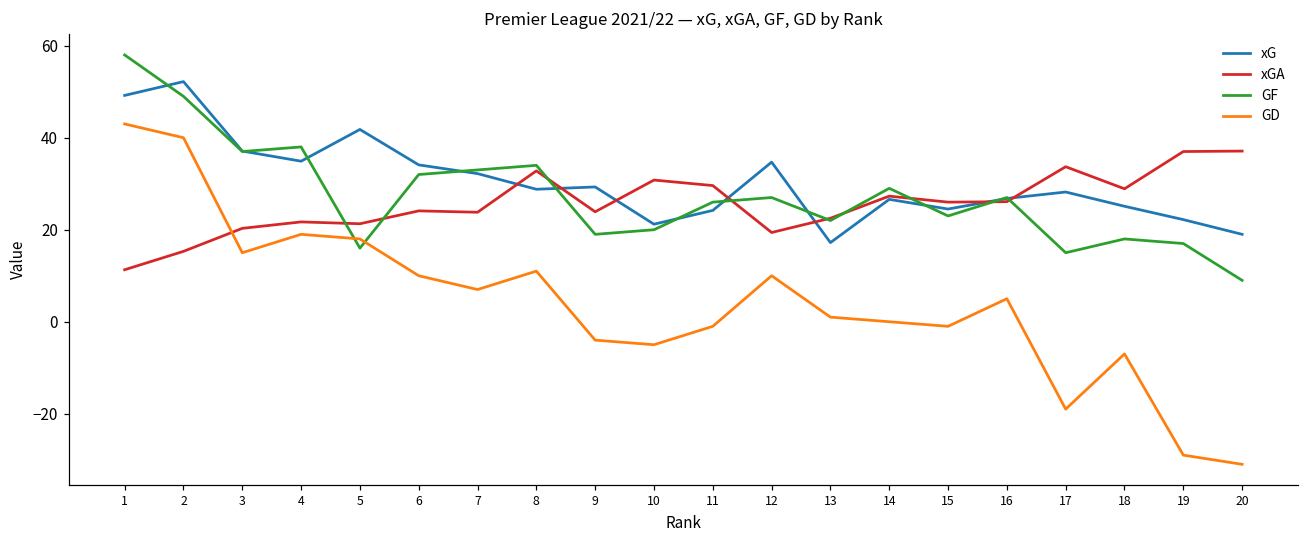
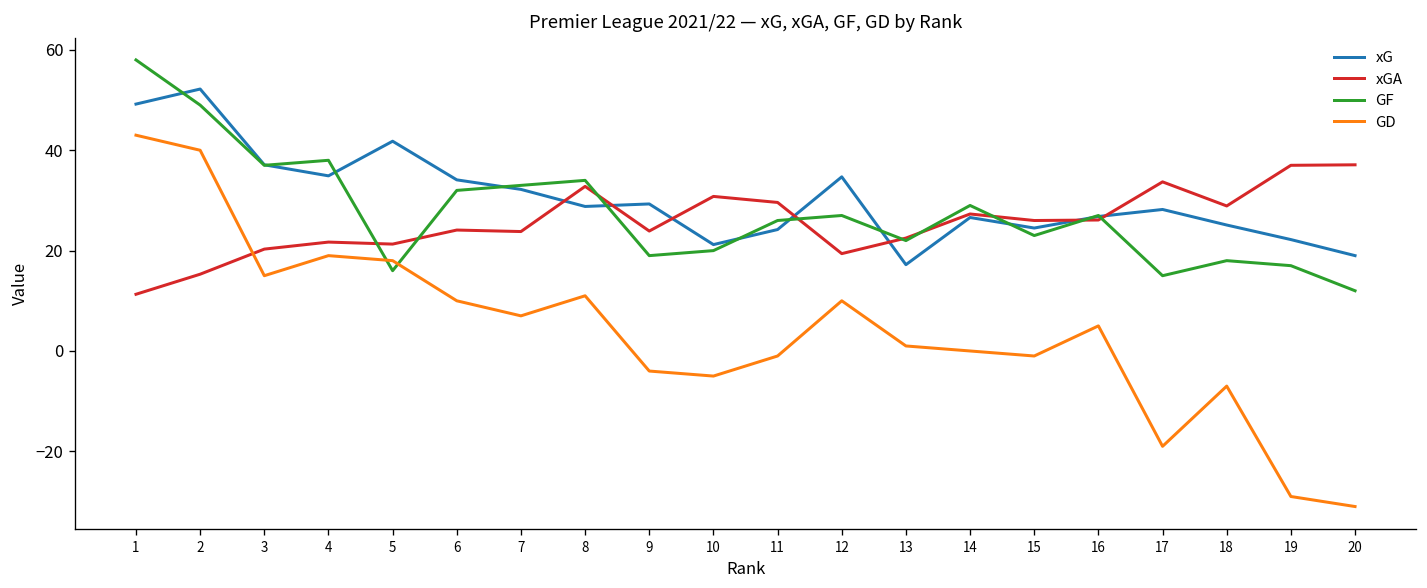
GF, 20: 9 -> 12
